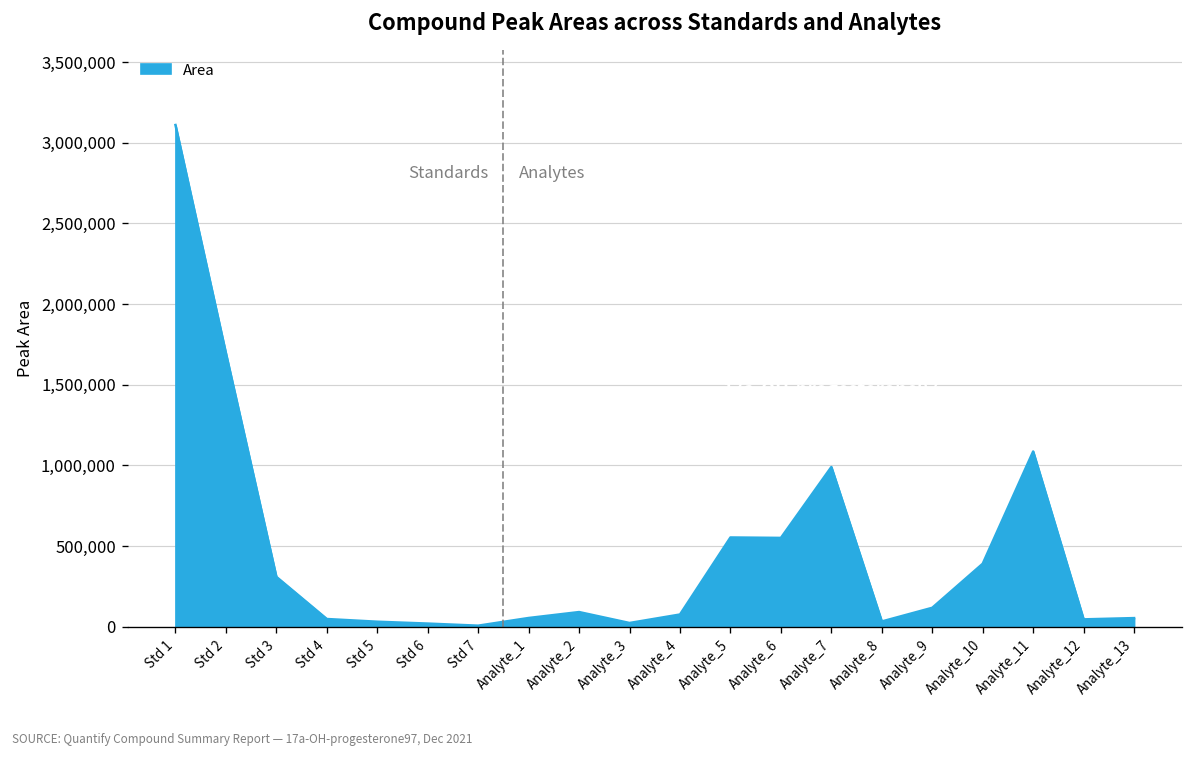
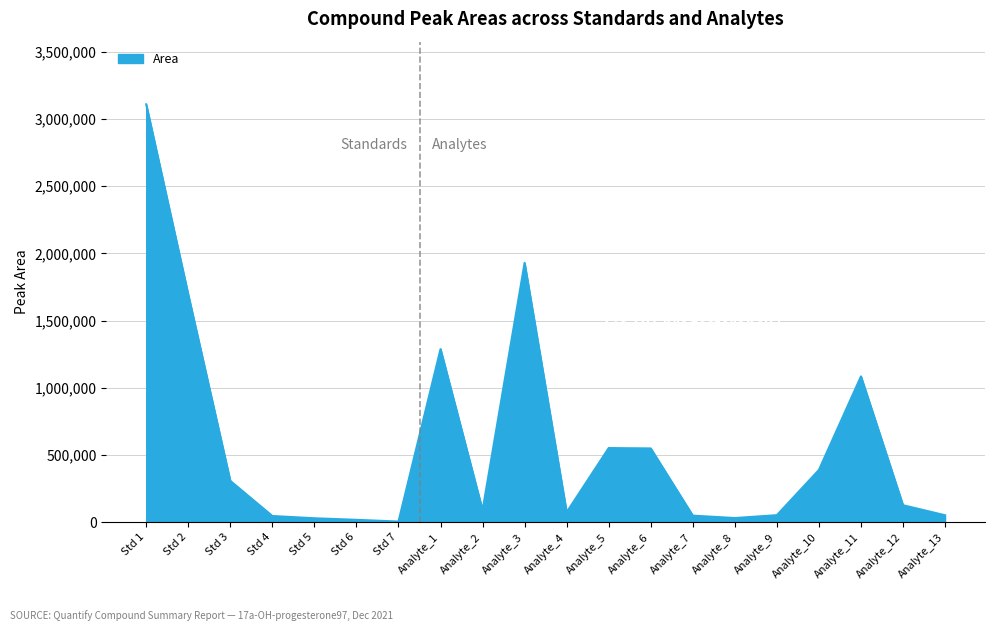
Analyte_1: 50,000 -> 1,290,000
Analyte_3: 20,000 -> 1,930,000
Analyte_7: 990,000 -> 50,000
Analyte_9: 120,000 -> 50,000
Analyte_12: 40,000 -> 130,000
